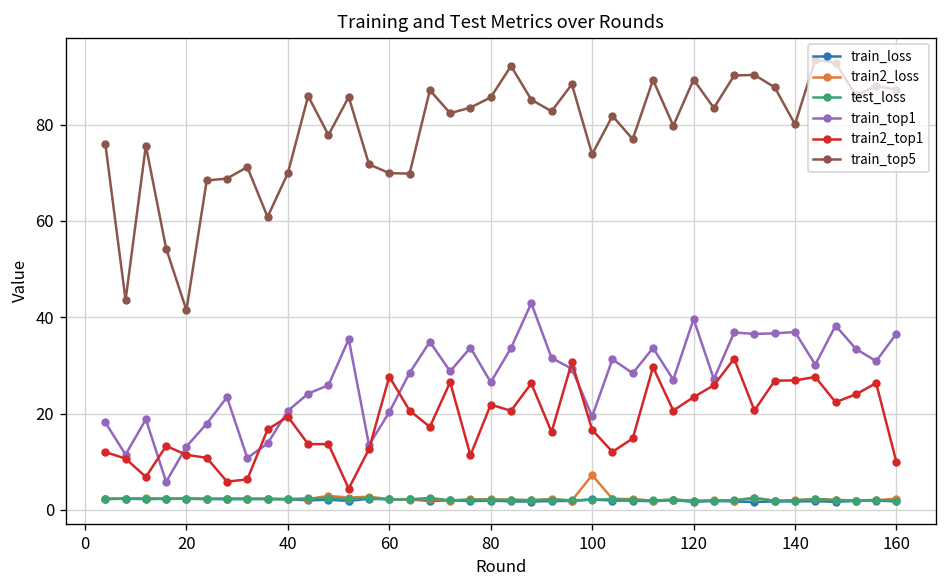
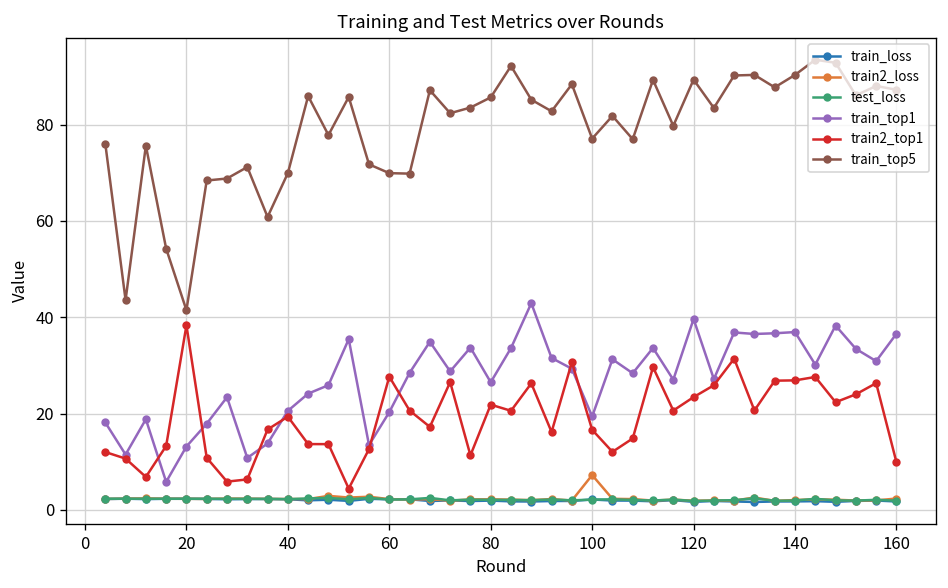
train2_top1, 20: 11 -> 38
train_top5, 100: 74 -> 77
train_top5, 140: 80 -> 90
